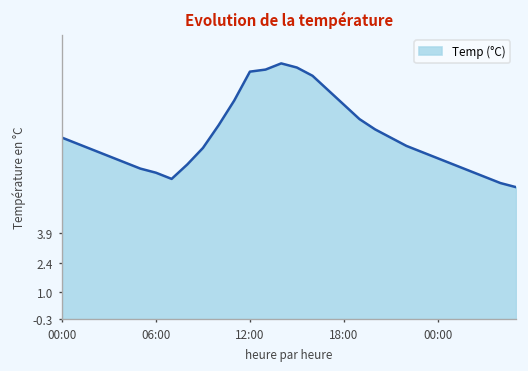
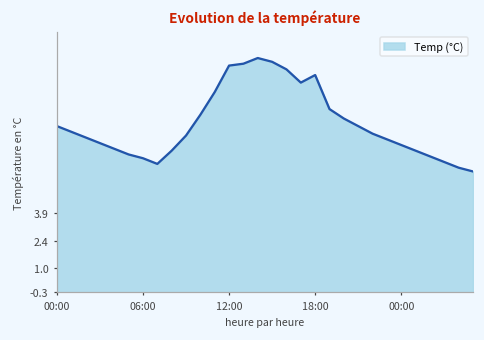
18:00: 10.1 -> 11.2
